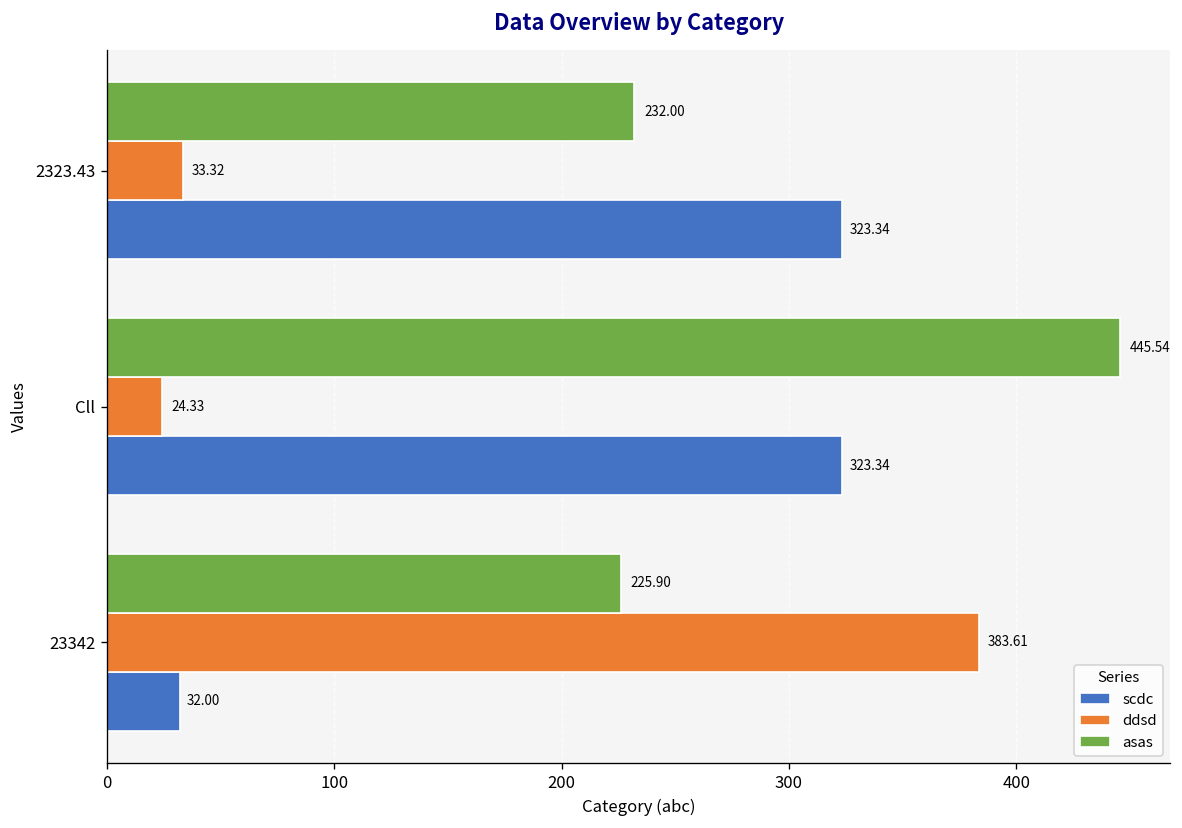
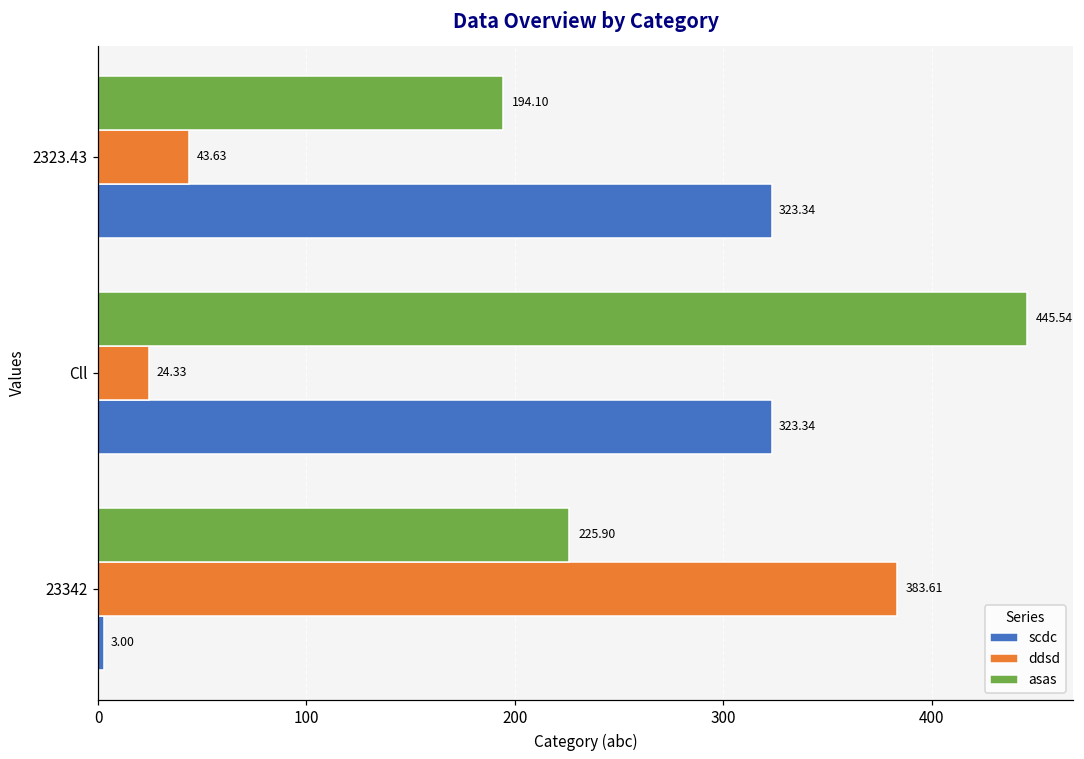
asas, 2323.43: 232.00 -> 194.10
ddsd, 2323.43: 33.32 -> 43.63
scdc, 23342: 32.00 -> 3.00
